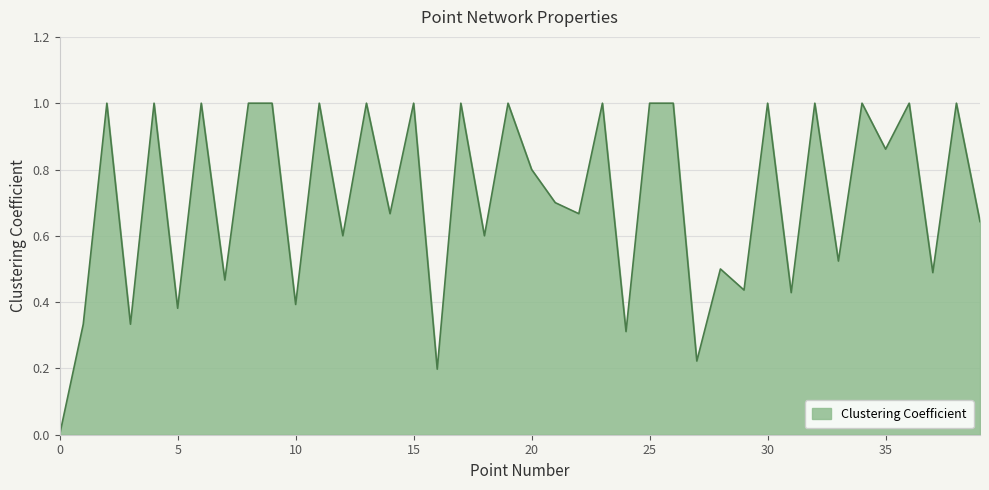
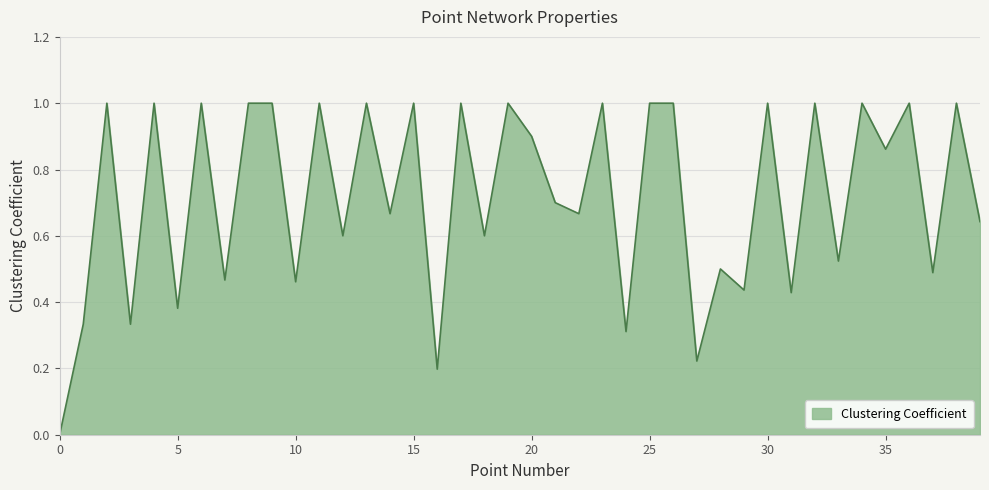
10: 0.39 -> 0.46
20: 0.8 -> 0.9
